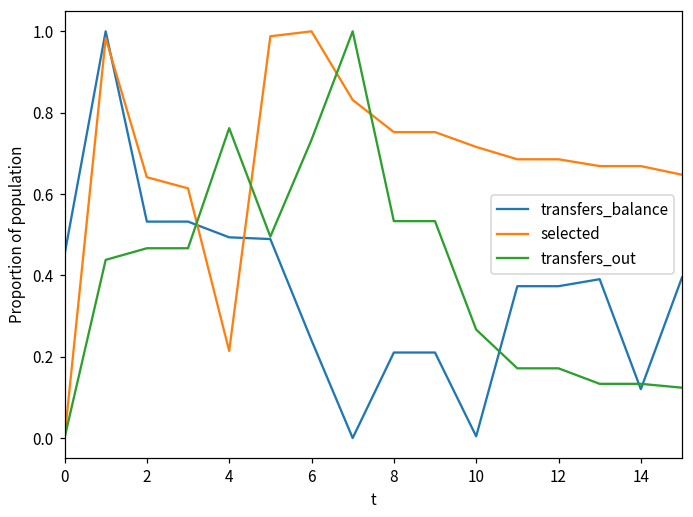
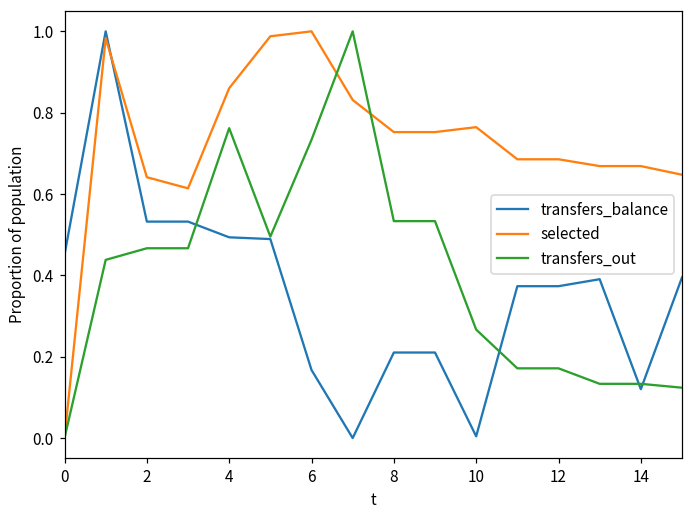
selected, 4: 0.21 -> 0.86
transfers_balance, 6: 0.24 -> 0.17
selected, 10: 0.72 -> 0.76
